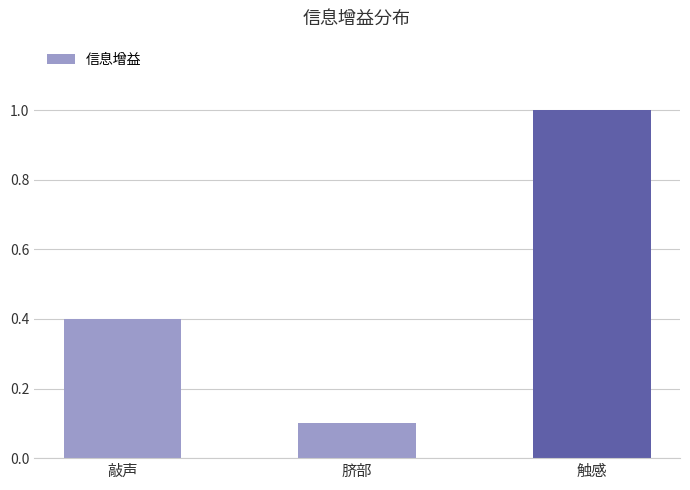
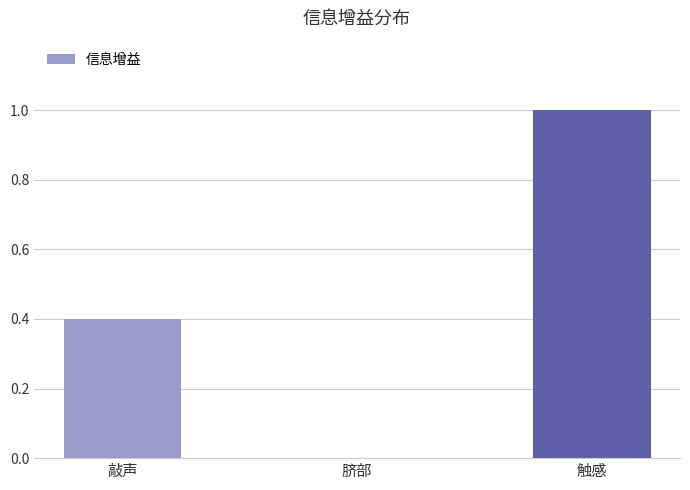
脐部: 0.1 -> 0.0
